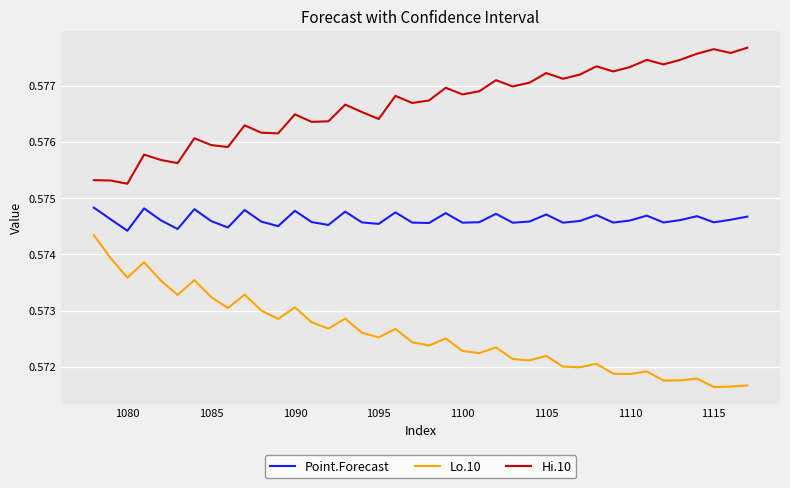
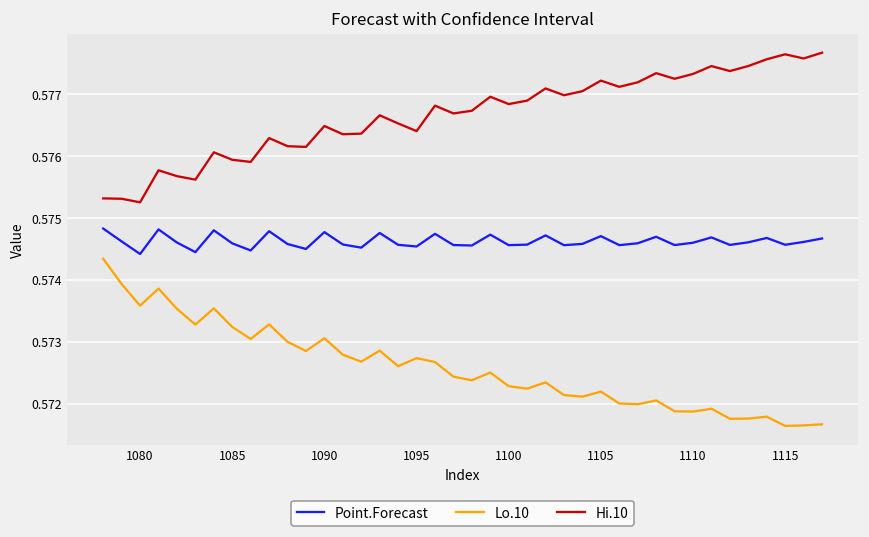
Lo.10, 1095: 0.5725 -> 0.5727
